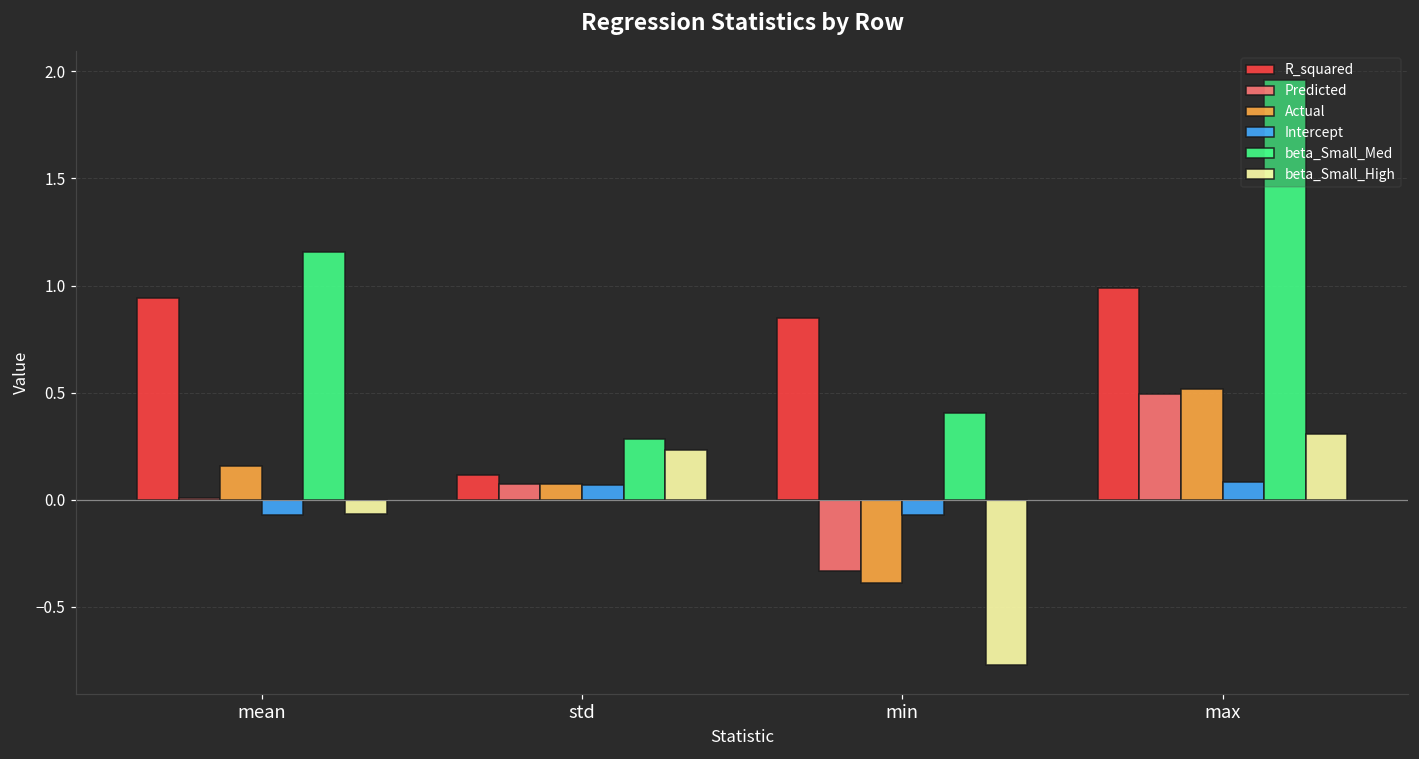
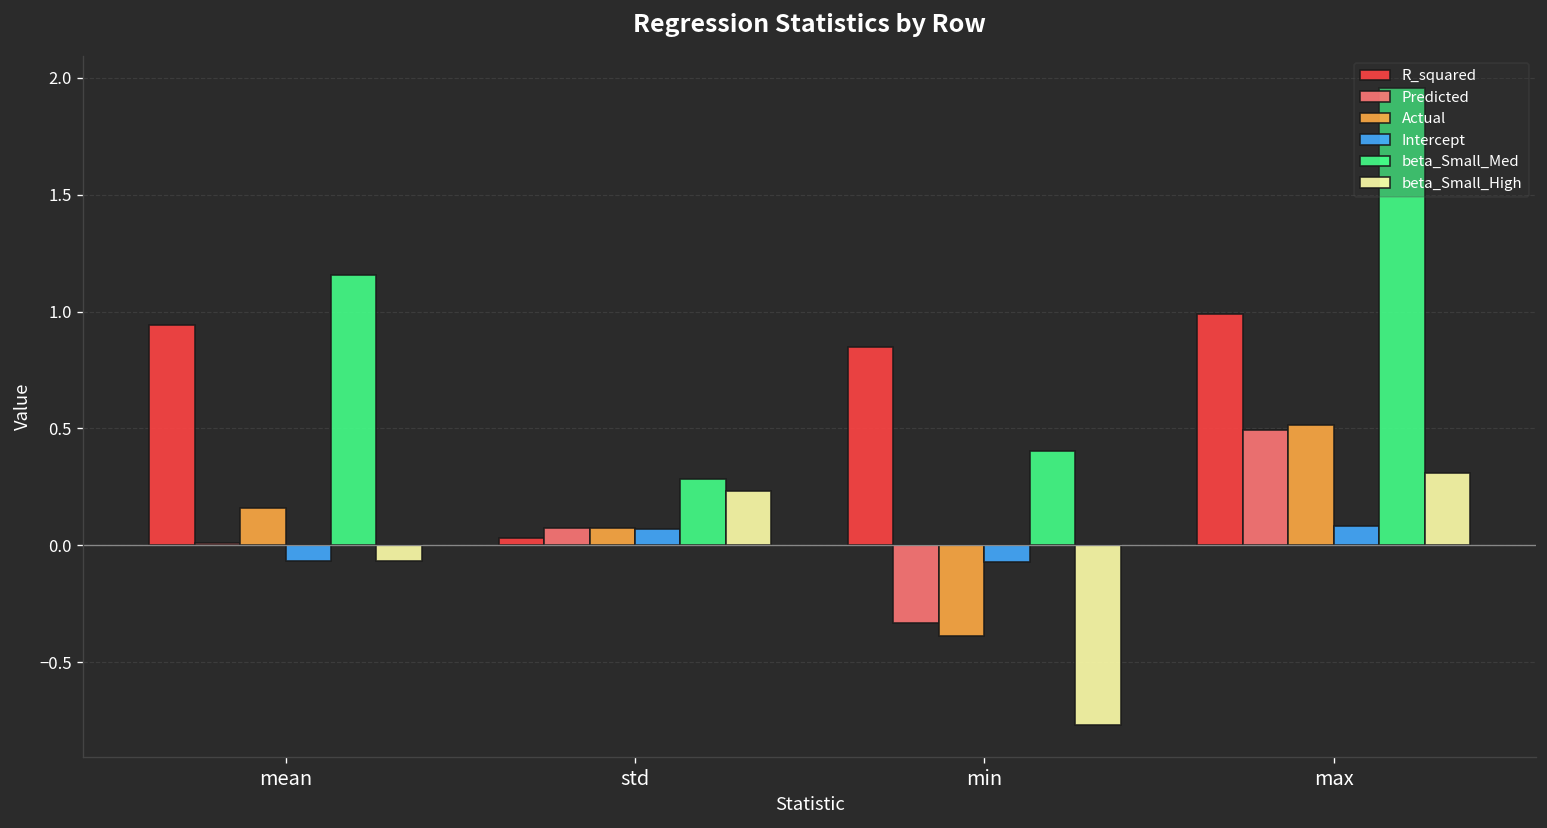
R_squared, std: 0.11 -> 0.03
